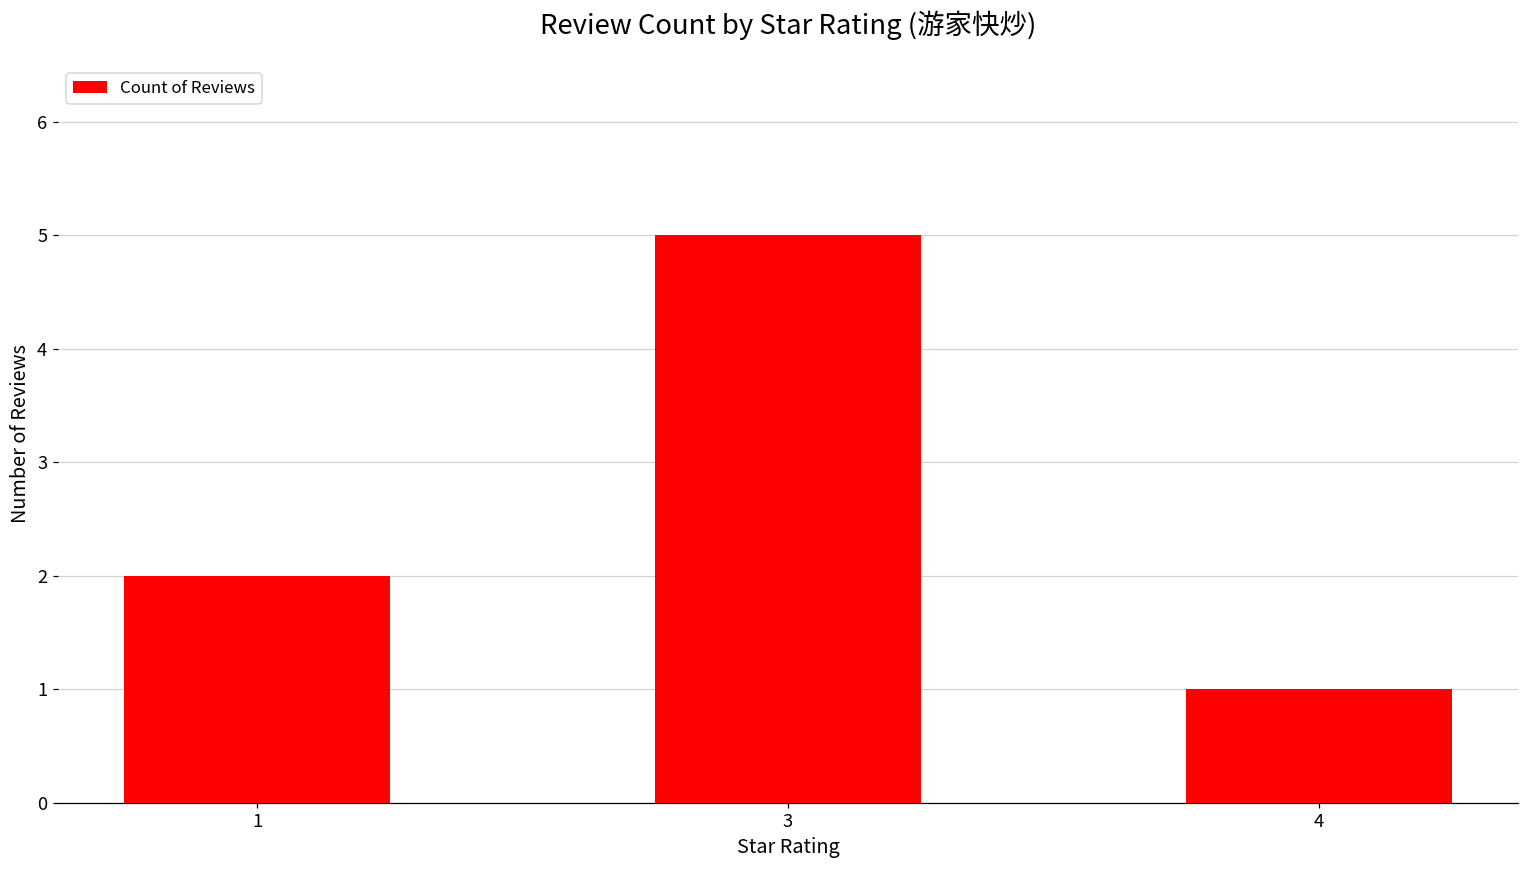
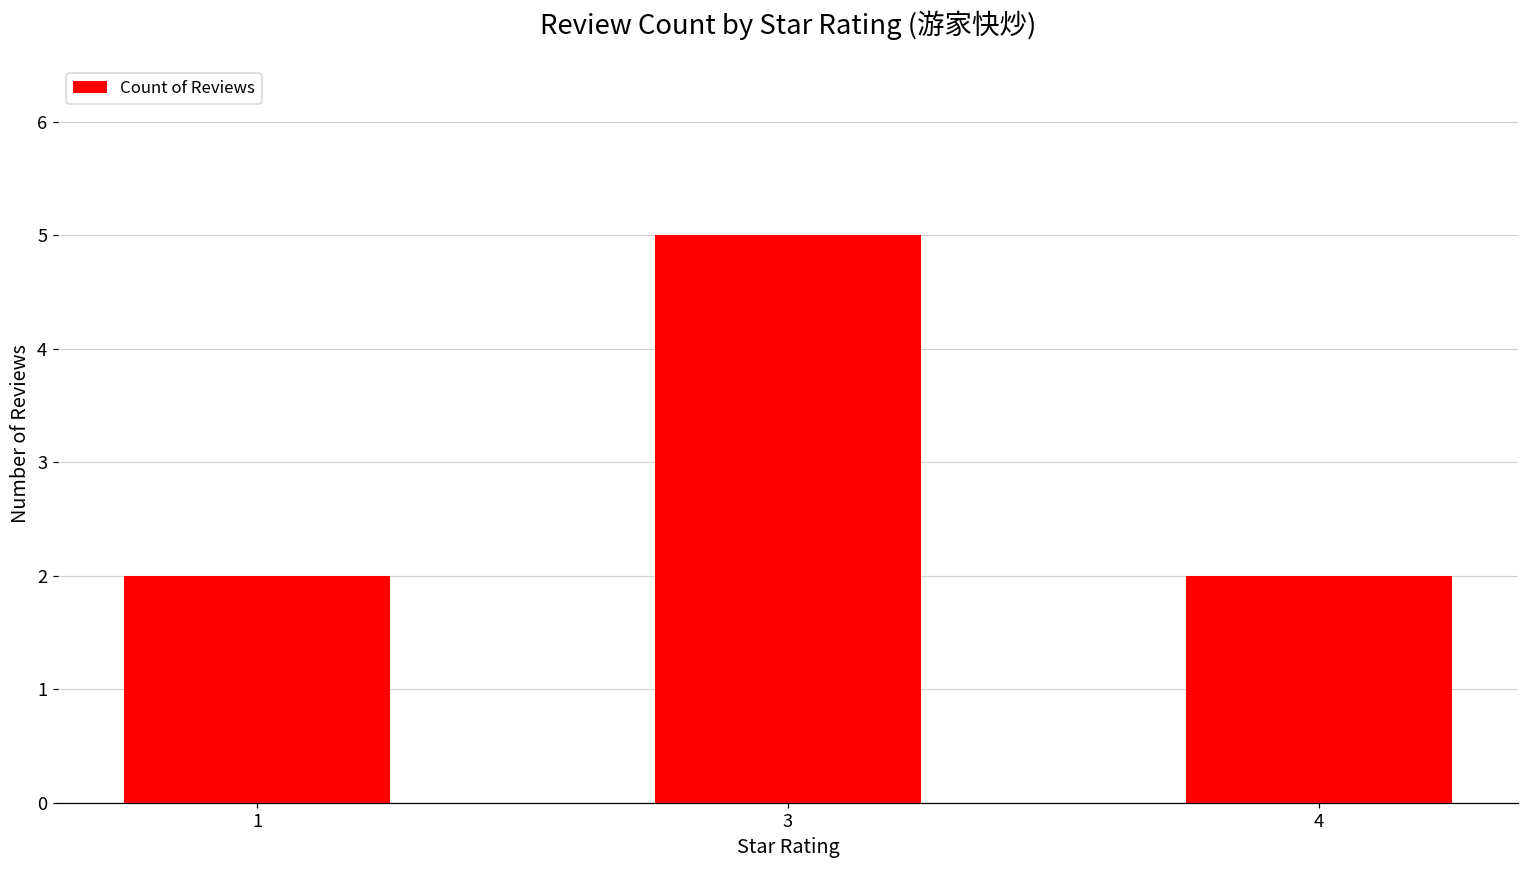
4: 1 -> 2
